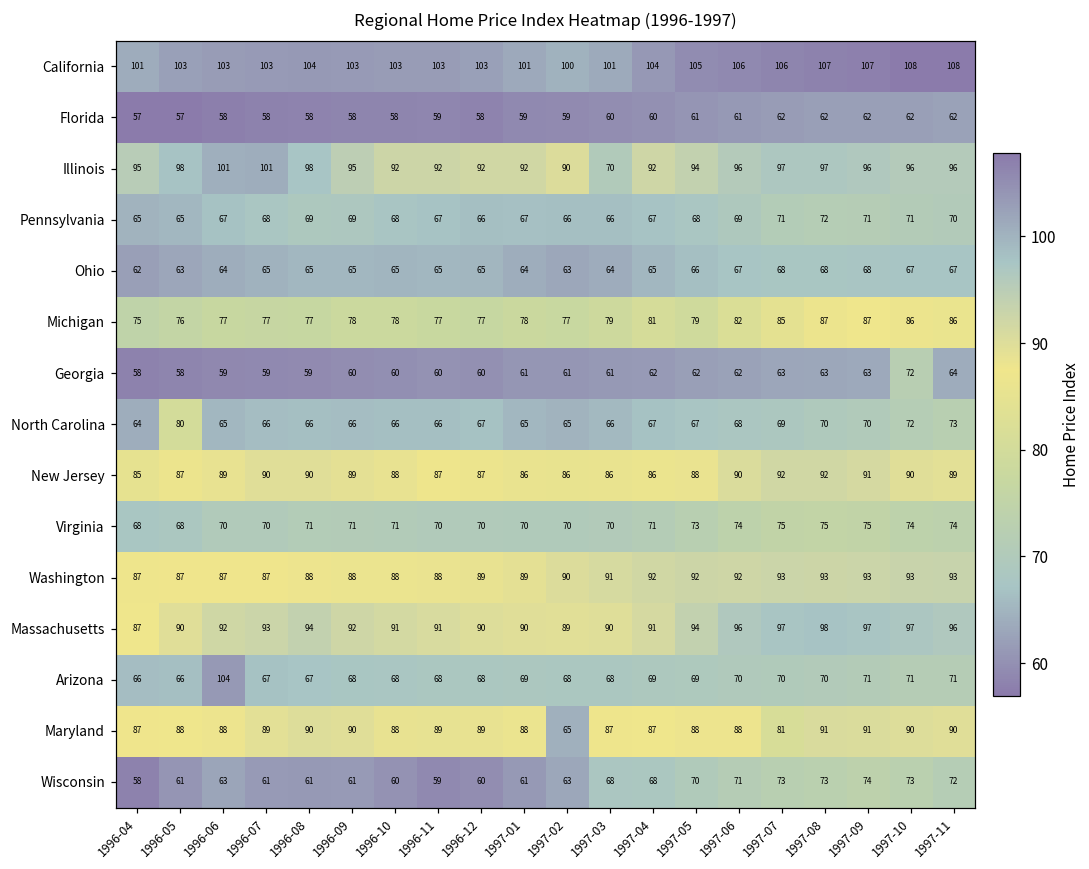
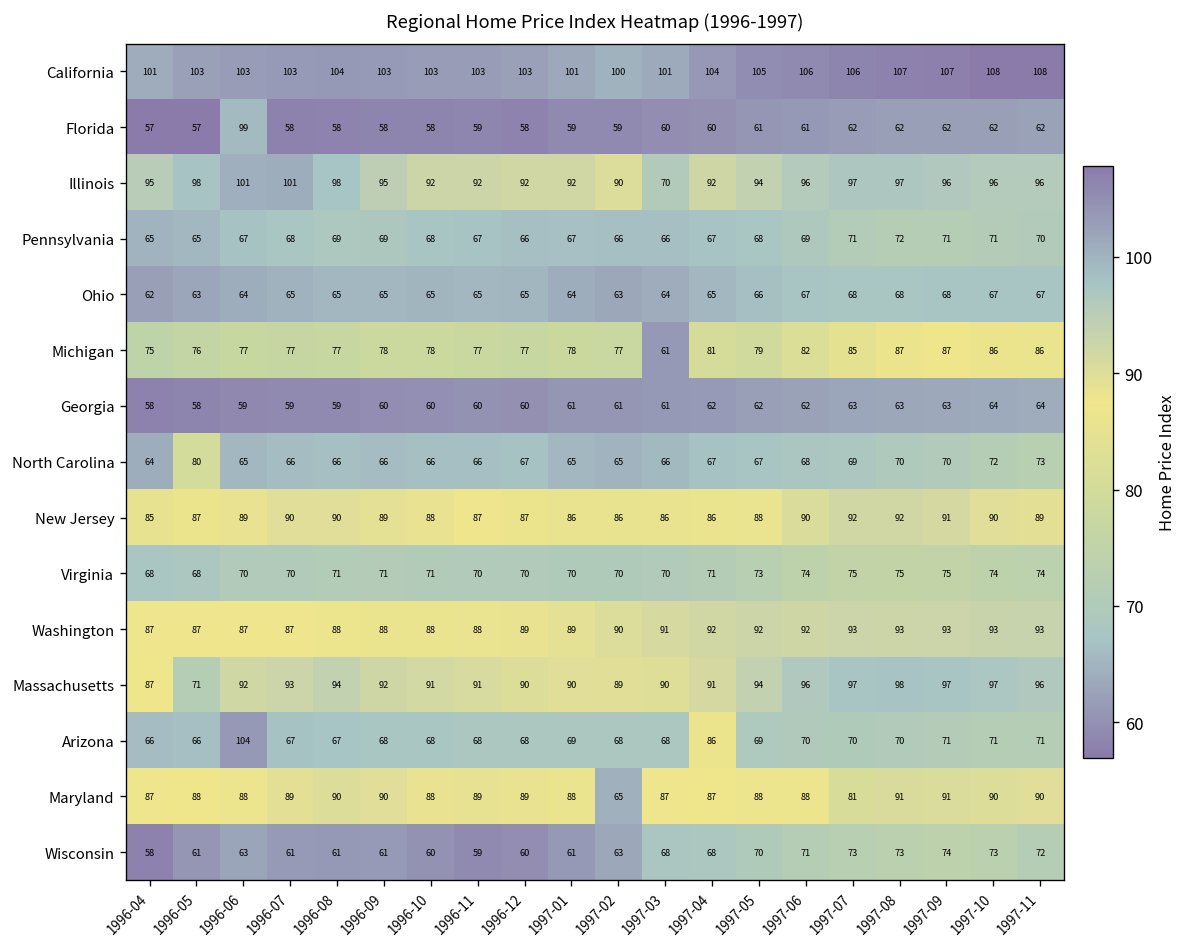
Florida, 1996-06: 58 -> 99
Michigan, 1997-03: 79 -> 61
Georgia, 1997-10: 72 -> 64
Massachusetts, 1996-05: 90 -> 71
Arizona, 1997-04: 69 -> 86
